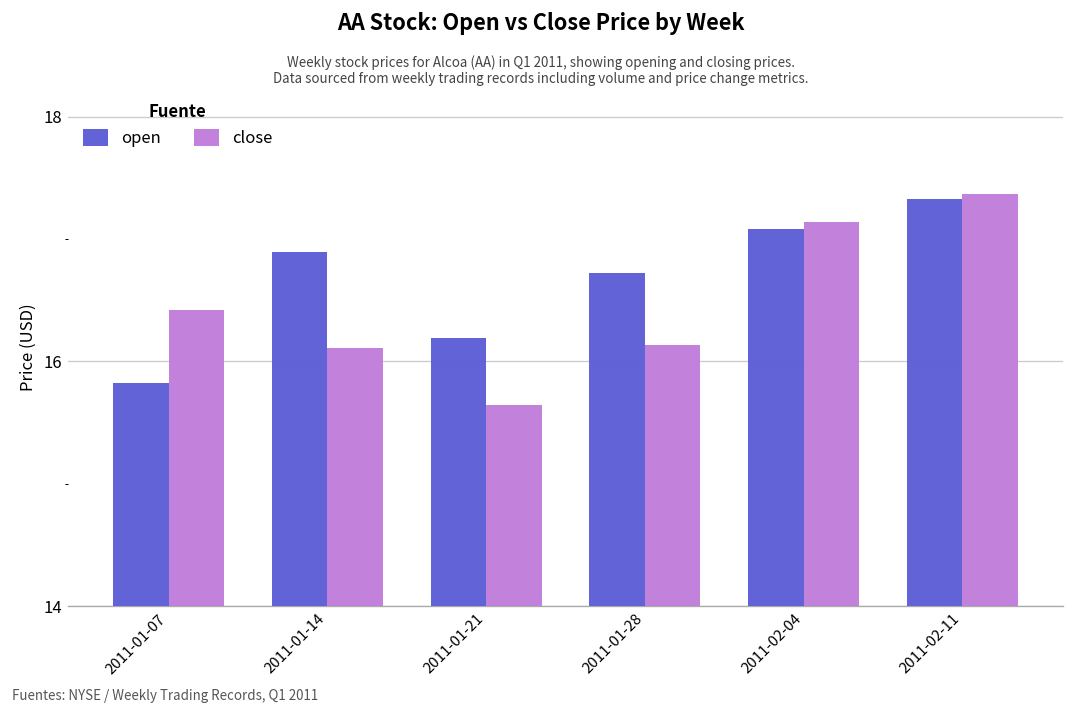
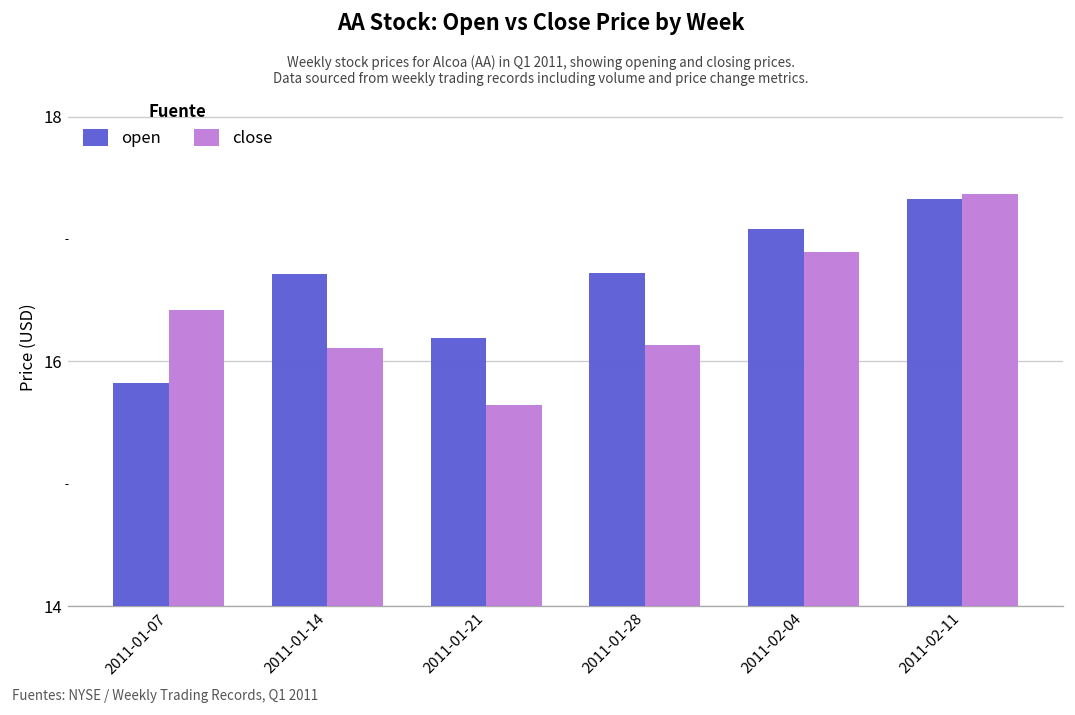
open, 2011-01-14: 16.89 -> 16.71
close, 2011-02-04: 17.14 -> 16.89
